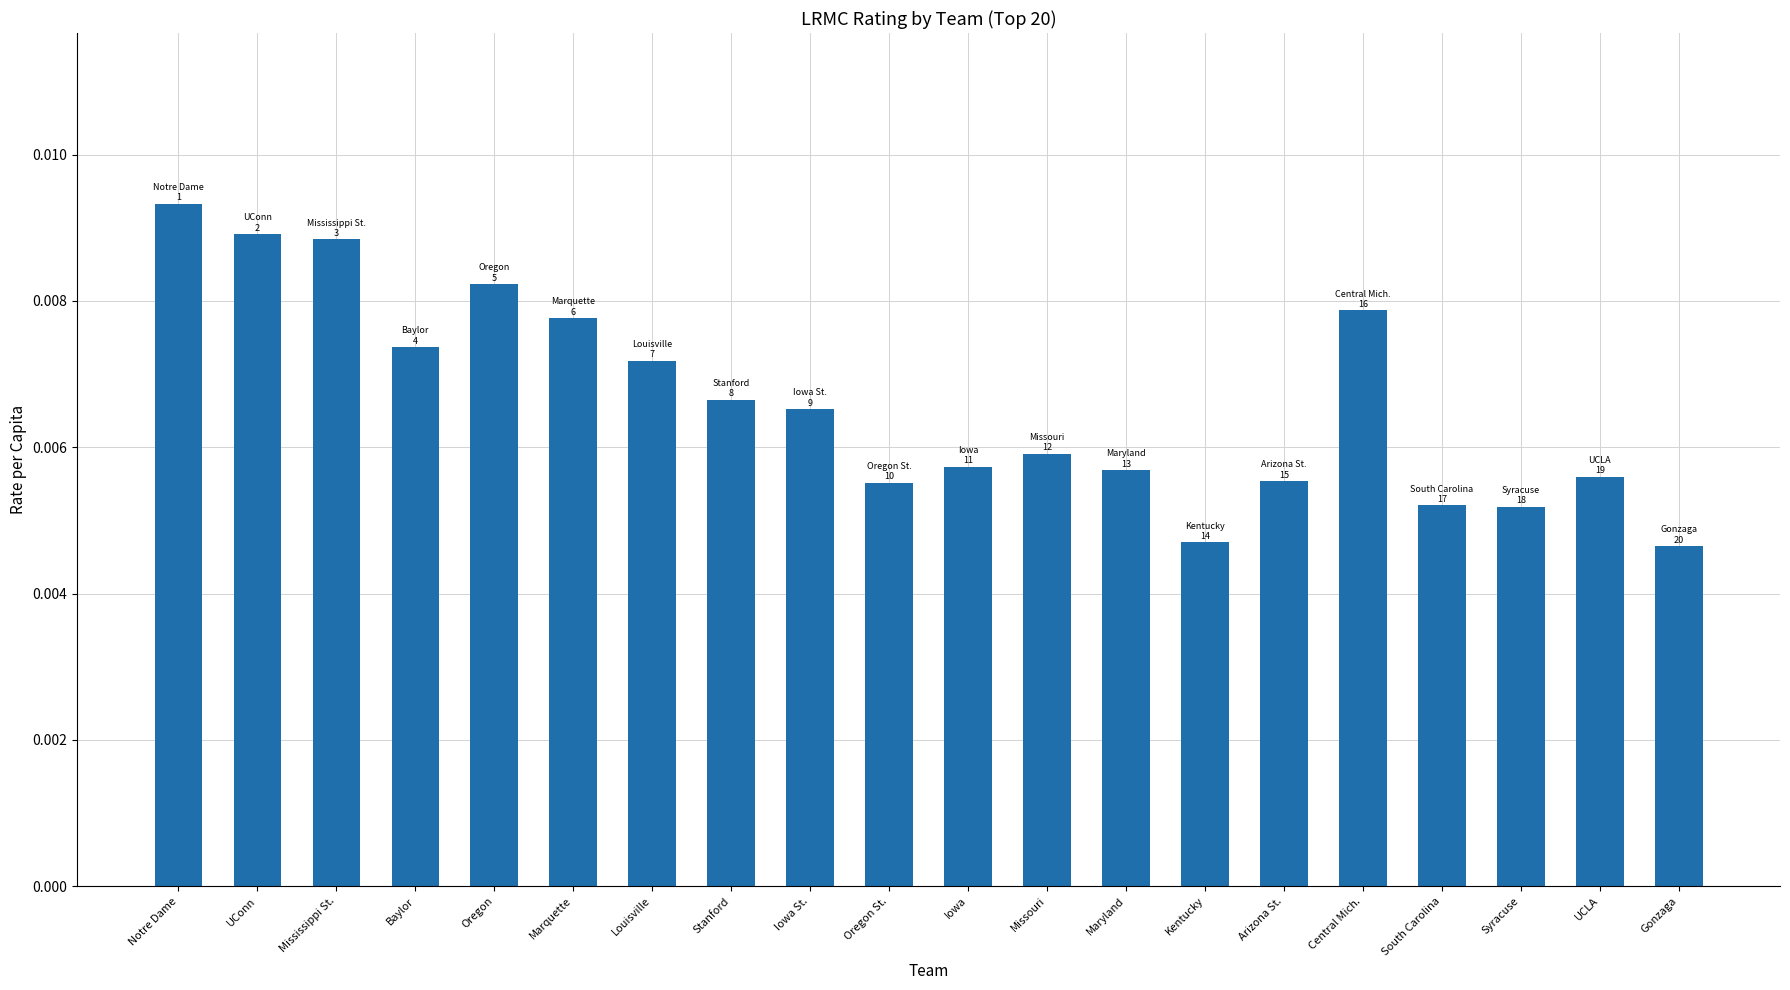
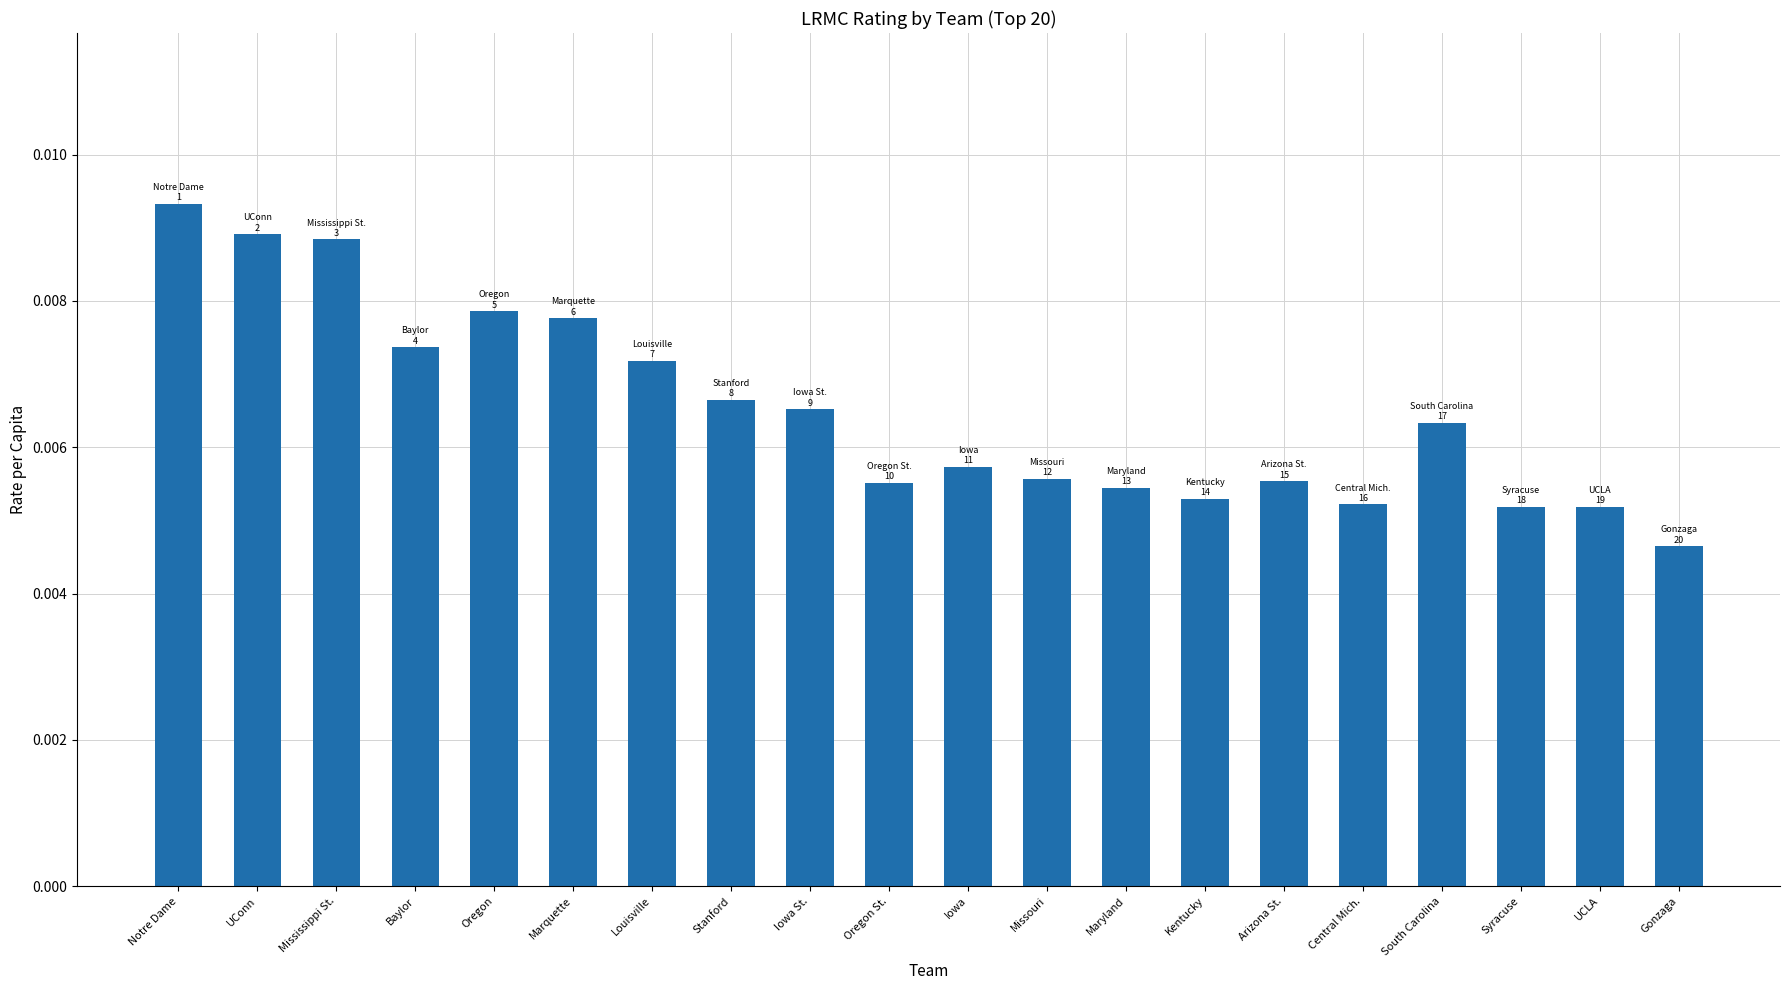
Oregon: 0.0082 -> 0.0079
Missouri: 0.0059 -> 0.0056
Maryland: 0.0057 -> 0.0054
Kentucky: 0.0047 -> 0.0053
Central Mich.: 0.0079 -> 0.0052
South Carolina: 0.0052 -> 0.0063
UCLA: 0.0056 -> 0.0052
